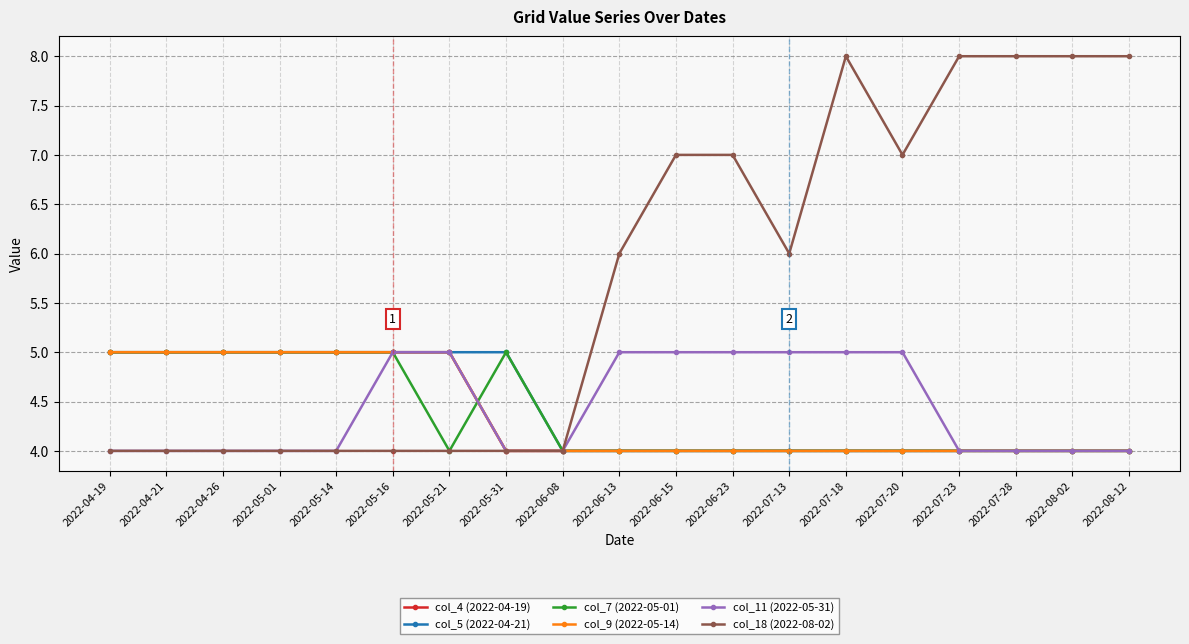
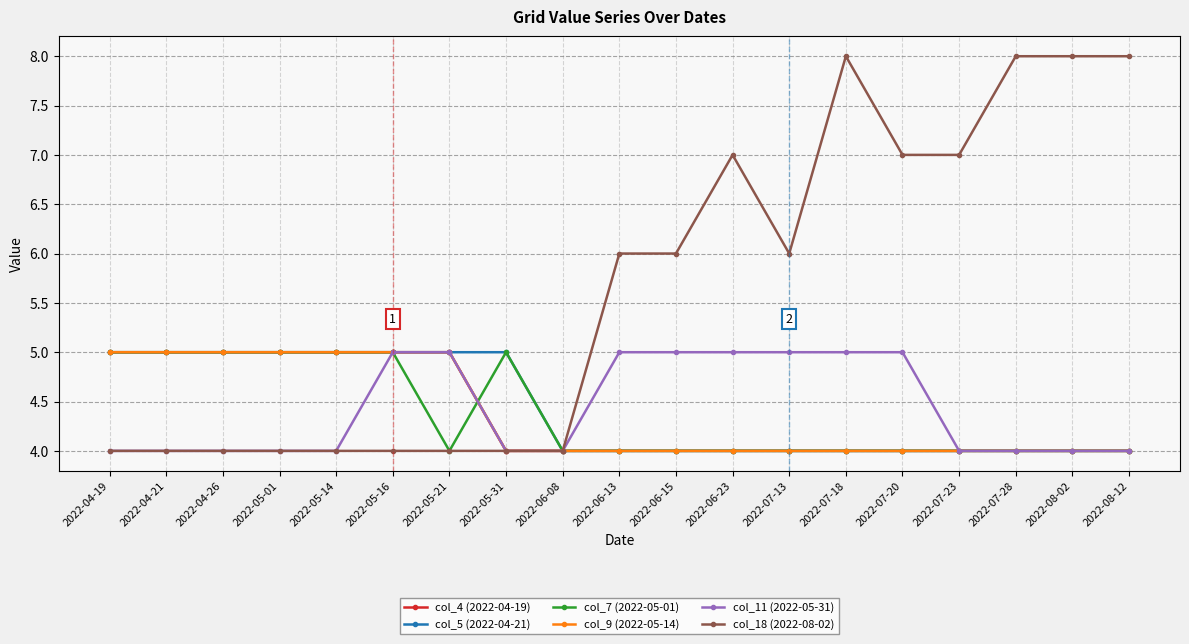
col_18 (2022-08-02), 2022-06-15: 7 -> 6
col_18 (2022-08-02), 2022-07-23: 8 -> 7
